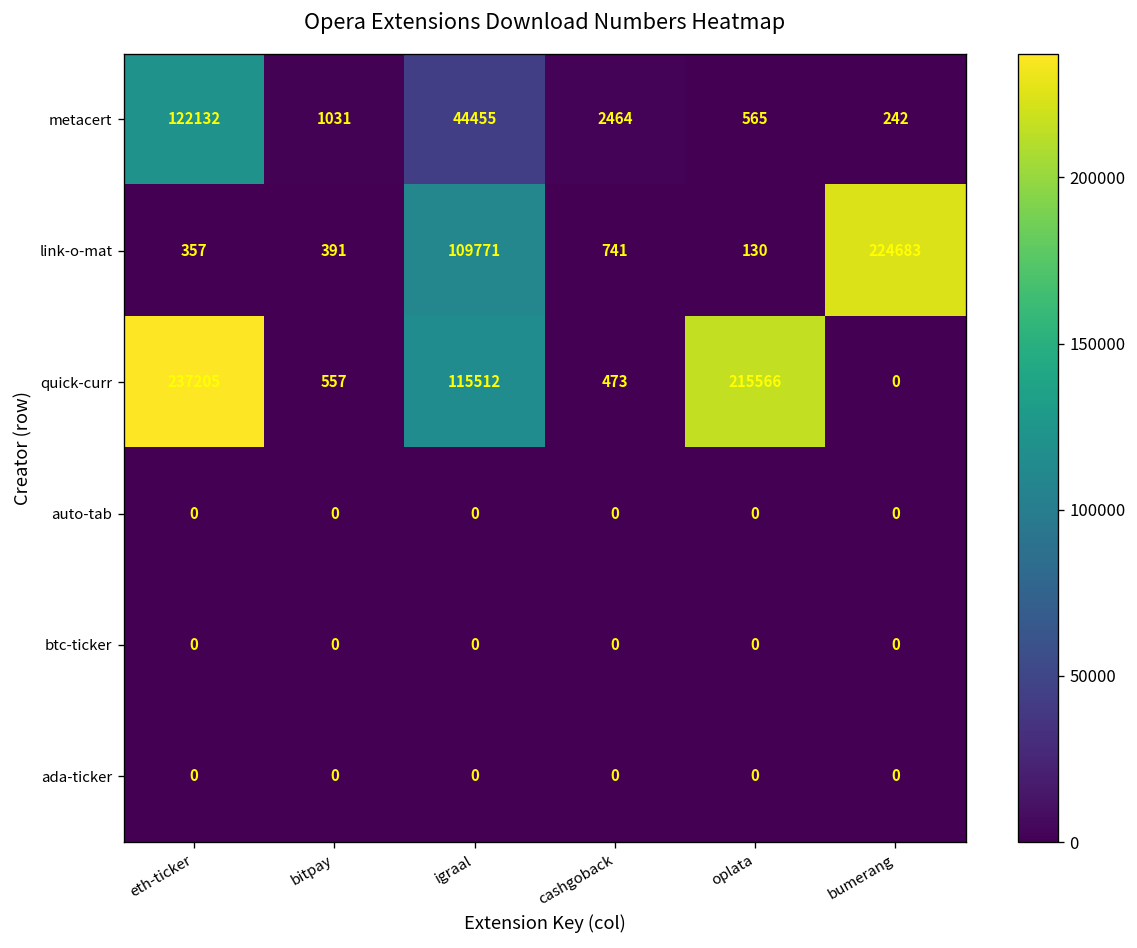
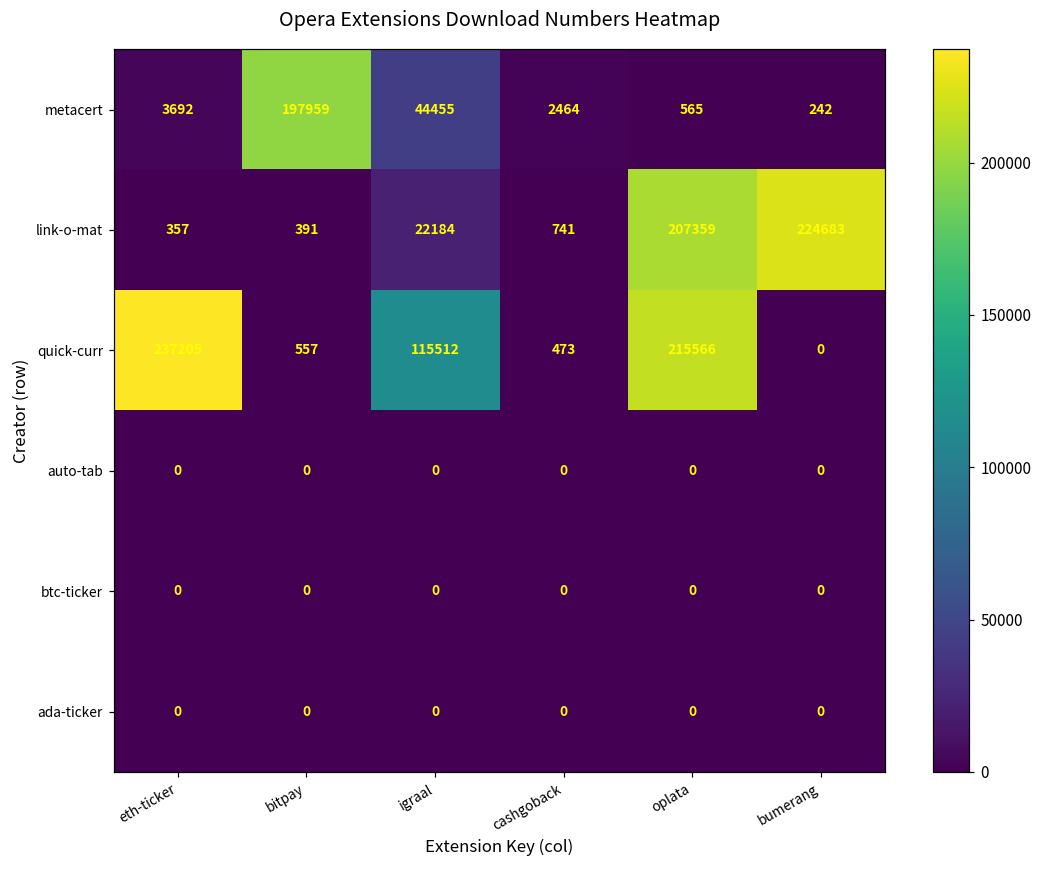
metacert, eth-ticker: 122132 -> 3692
metacert, bitpay: 1031 -> 197959
link-o-mat, igraal: 109771 -> 22184
link-o-mat, oplata: 130 -> 207359
